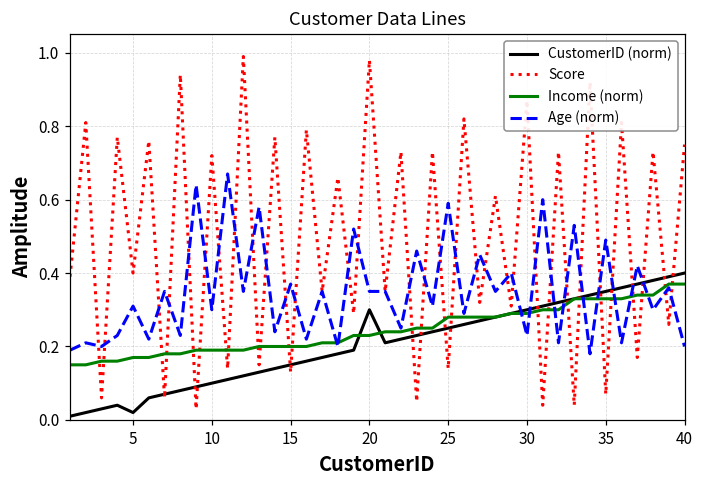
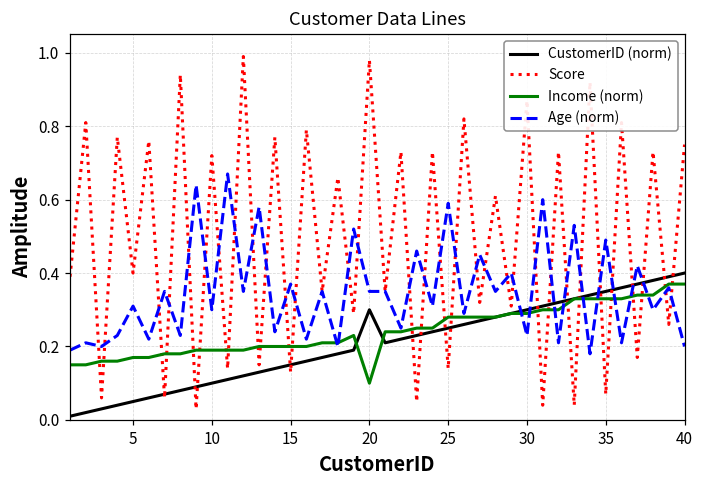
CustomerID (norm), 5: 0.02 -> 0.05
Income (norm), 20: 0.23 -> 0.10
